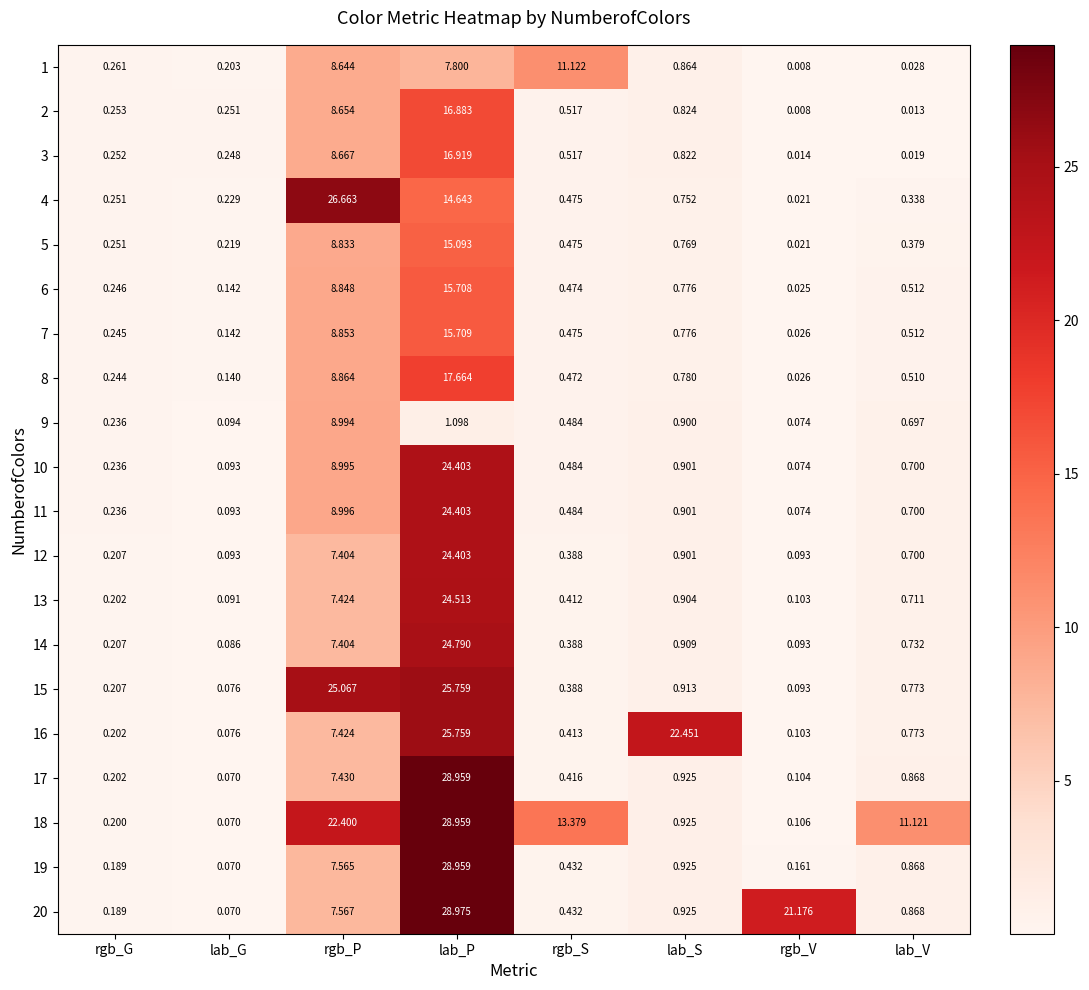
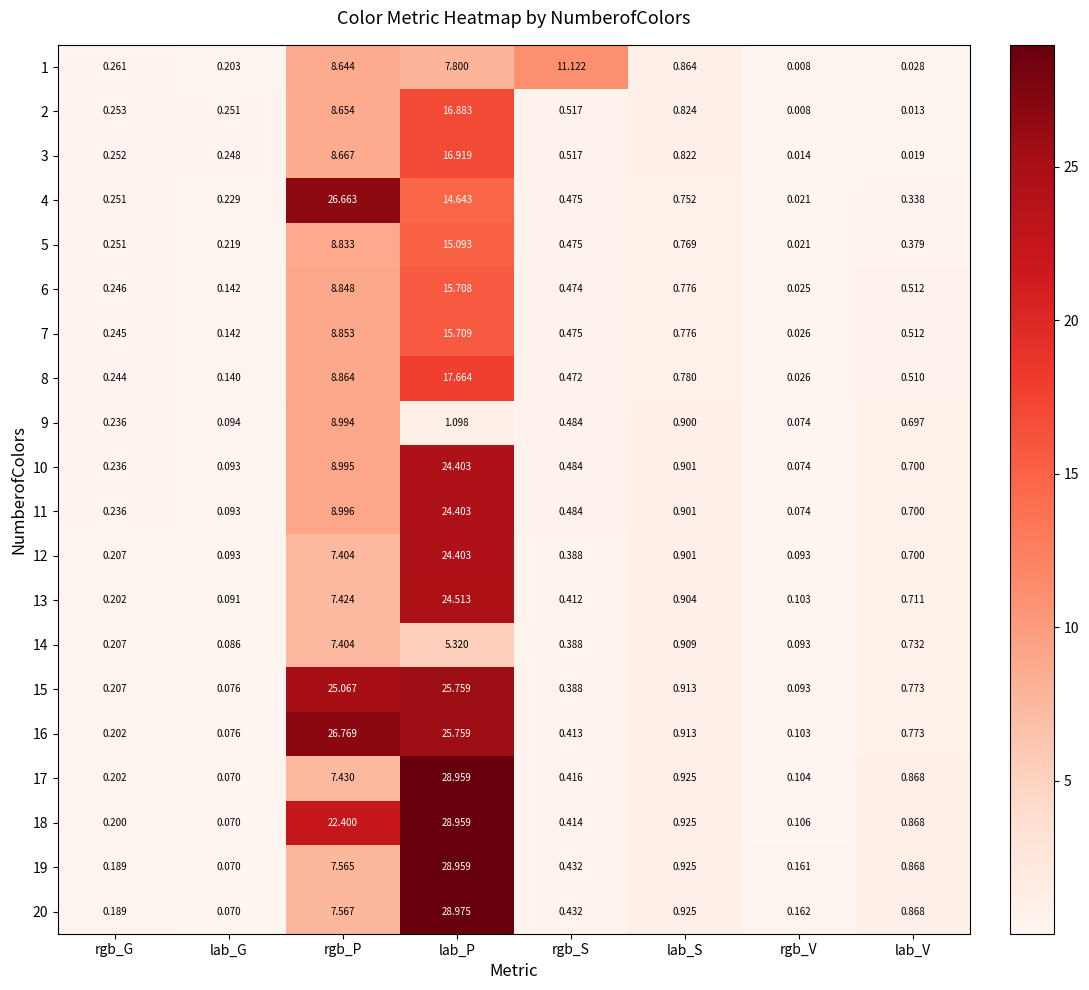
14, lab_P: 24.790 -> 5.320
16, rgb_P: 7.424 -> 26.769
16, lab_S: 22.451 -> 0.913
18, rgb_S: 13.379 -> 0.414
18, lab_V: 11.121 -> 0.868
20, rgb_V: 21.176 -> 0.162
